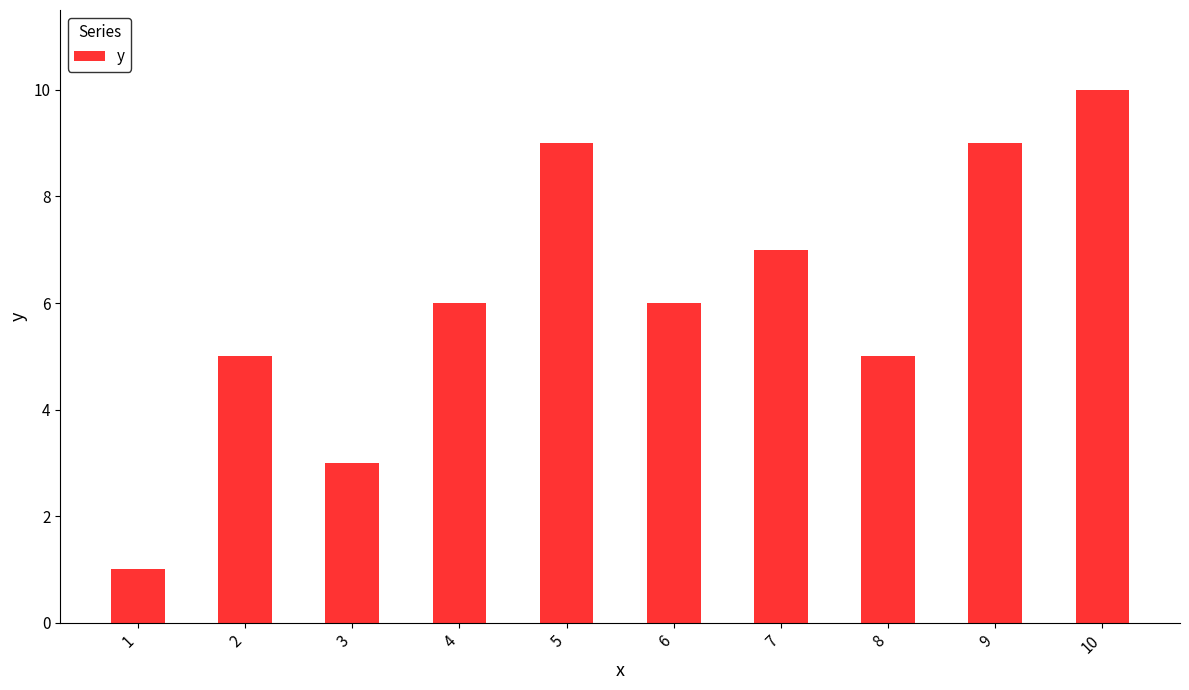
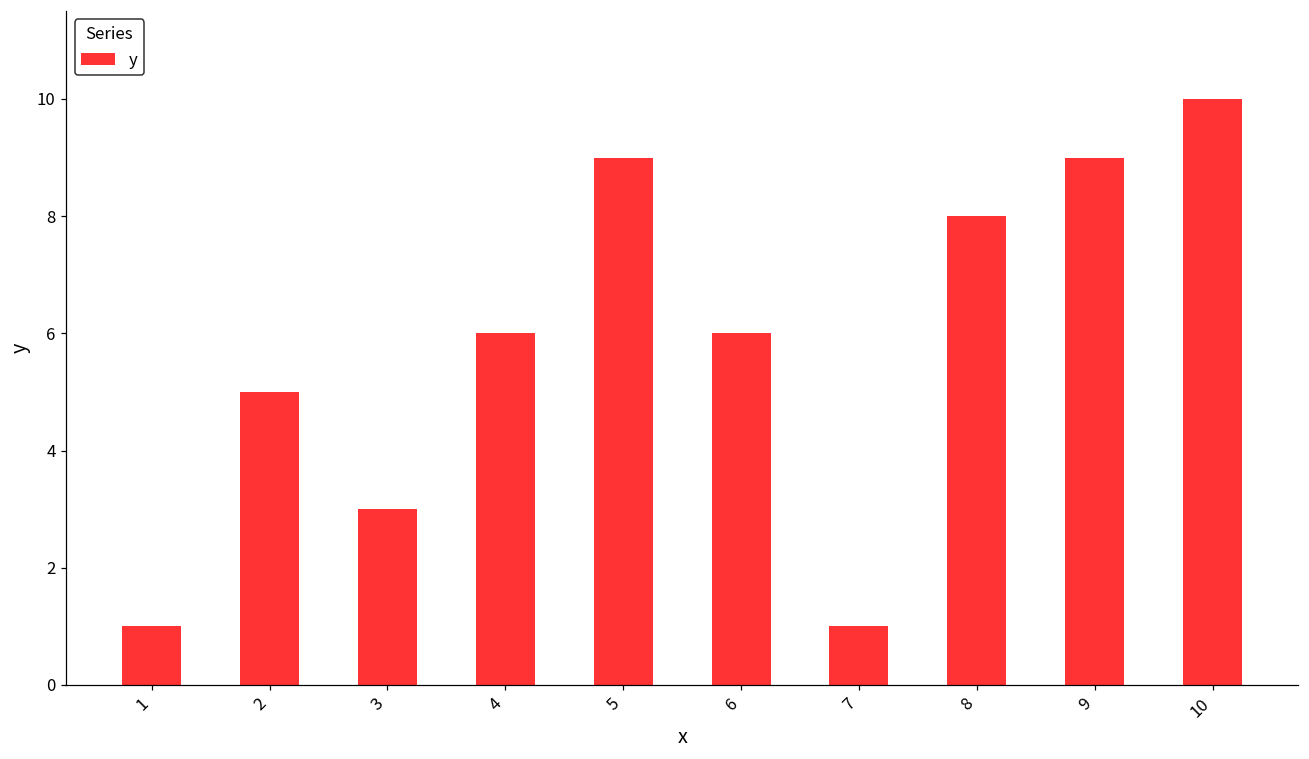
7: 7 -> 1
8: 5 -> 8
